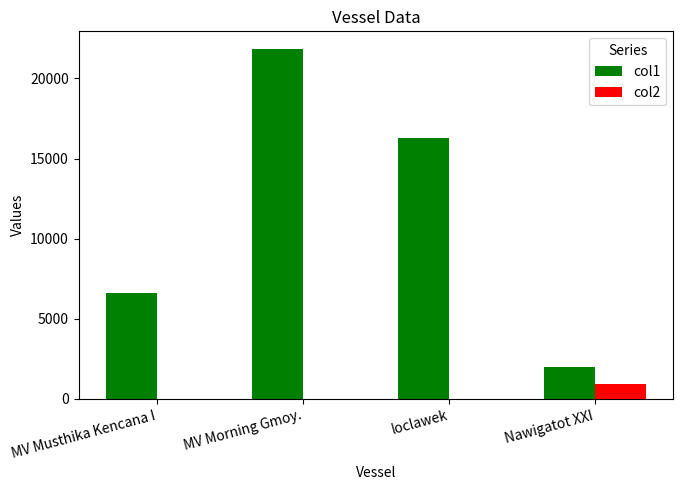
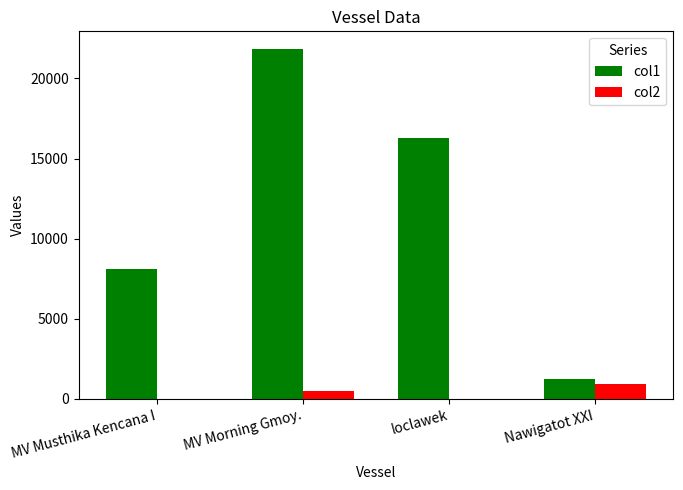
col1, MV Musthika Kencana I: 6600 -> 8100
col2, MV Morning Gmoy.: 0 -> 500
col1, Nawigatot XXI: 2000 -> 1200
